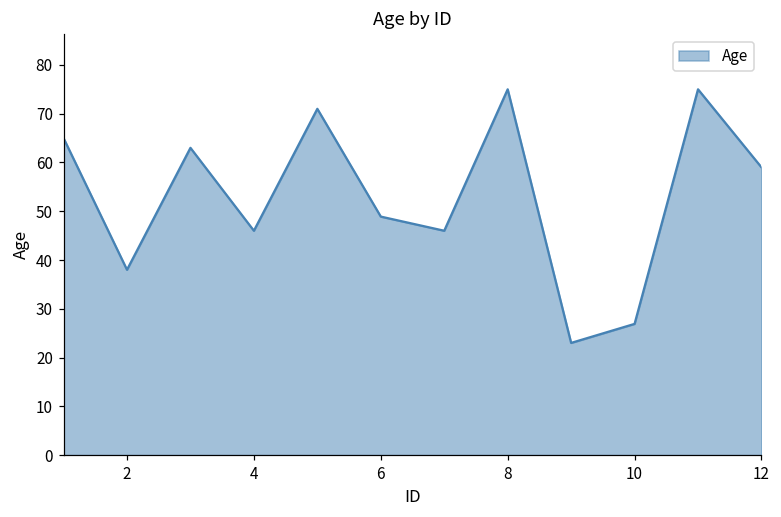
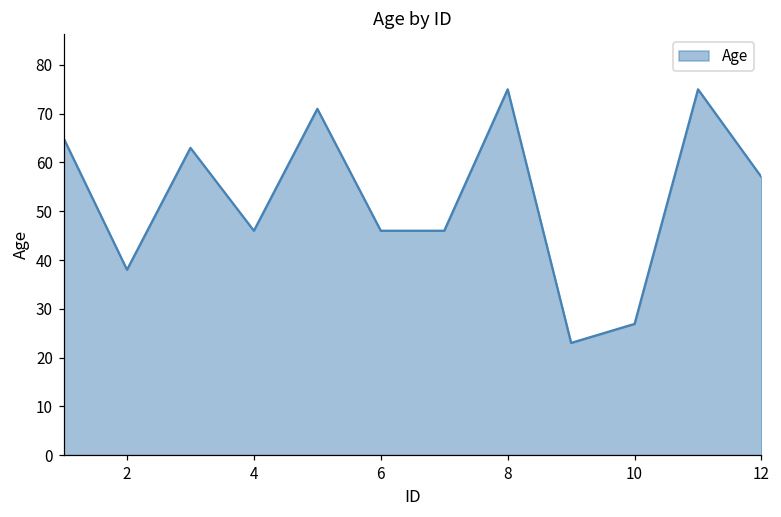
6: 49 -> 46
12: 59 -> 57
